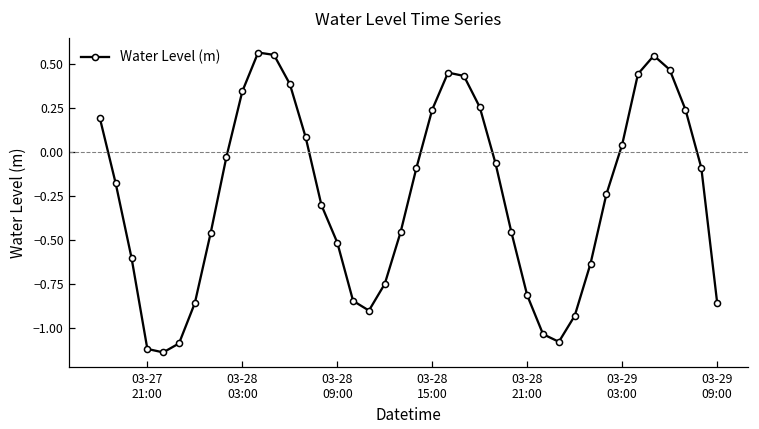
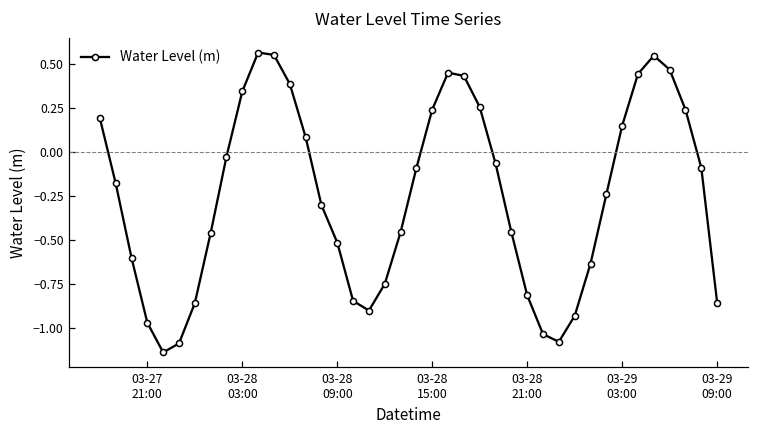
03-27 21:00: -1.12 -> -0.97
03-29 03:00: 0.04 -> 0.15
